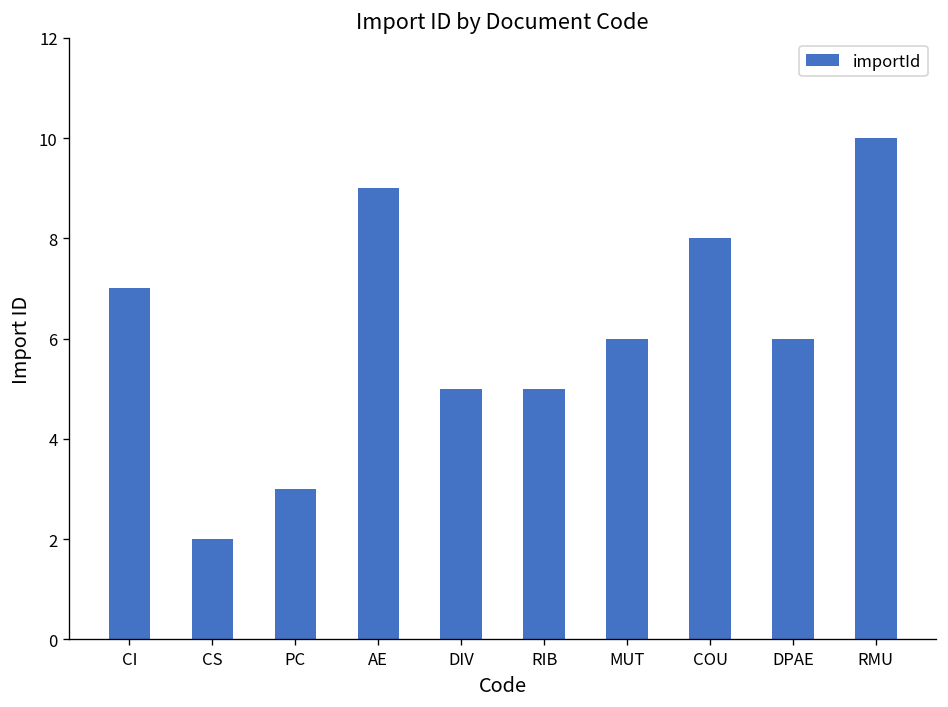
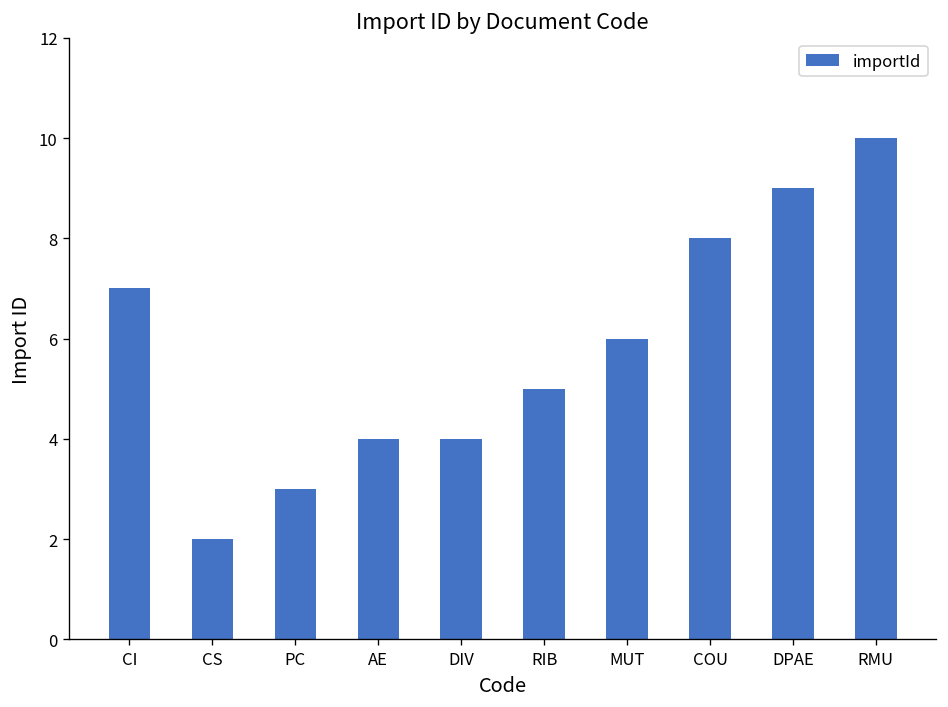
AE: 9 -> 4
DIV: 5 -> 4
DPAE: 6 -> 9
